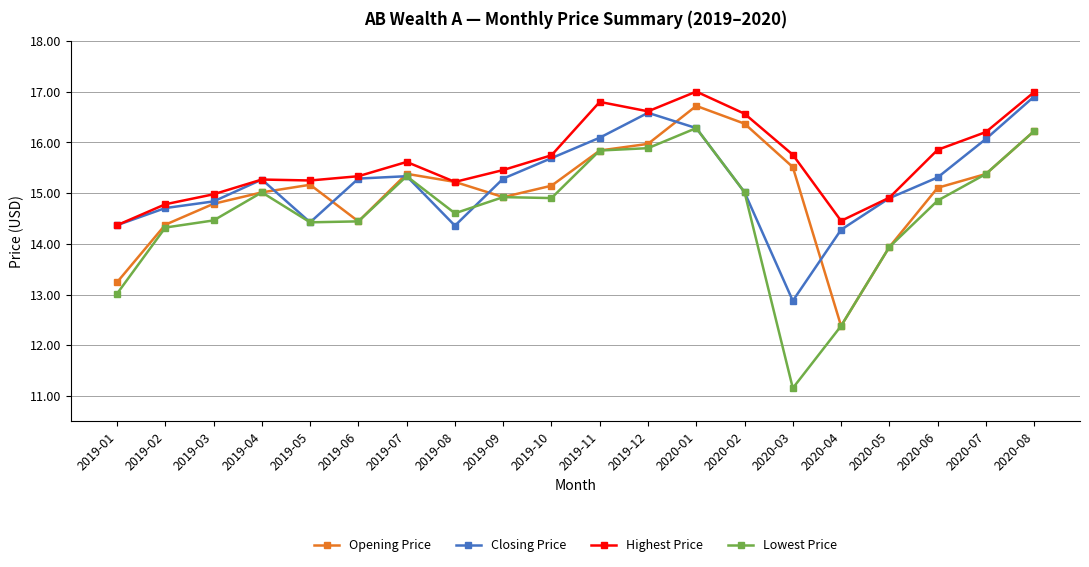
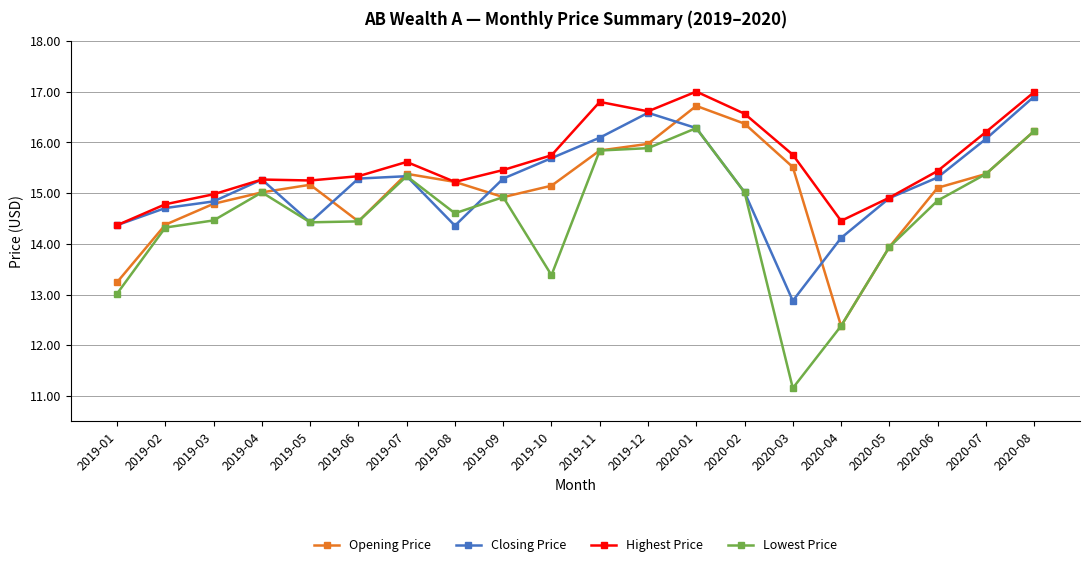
Lowest Price, 2019-10: 14.9 -> 13.4
Closing Price, 2020-04: 14.3 -> 14.1
Highest Price, 2020-06: 15.9 -> 15.4
